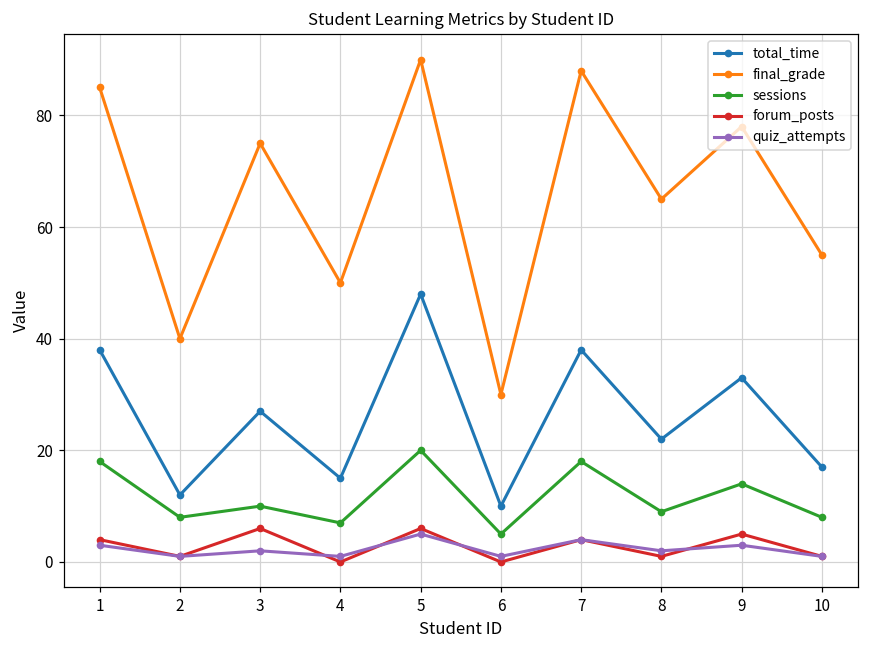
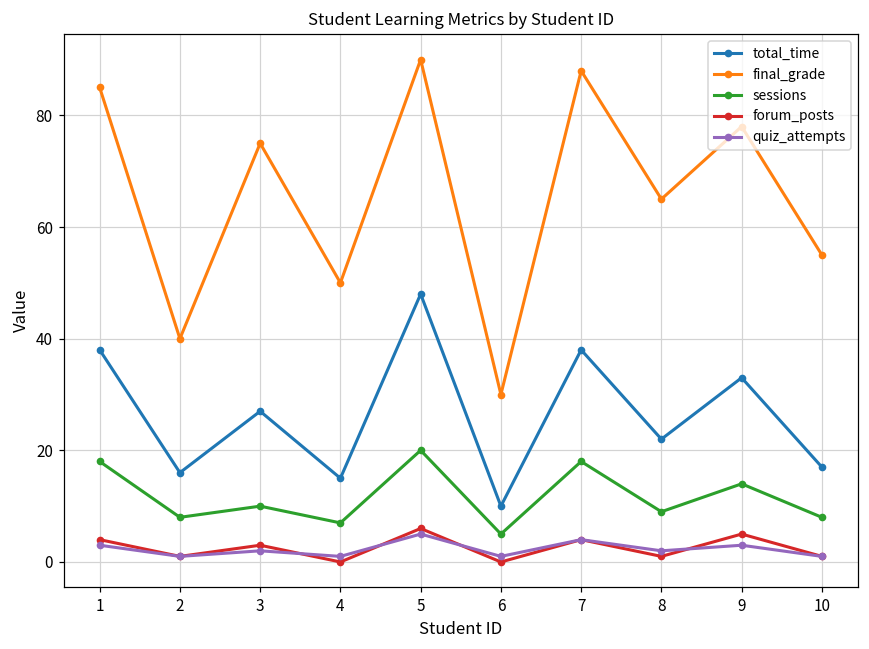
total_time, 2: 12 -> 16
forum_posts, 3: 6 -> 3
